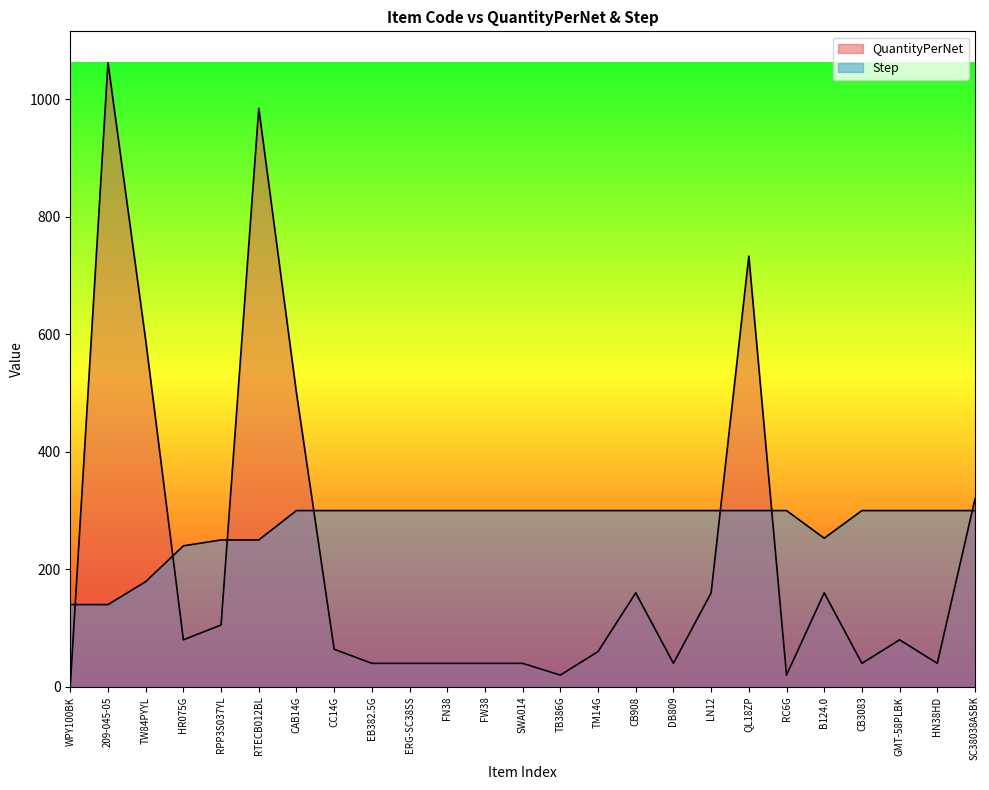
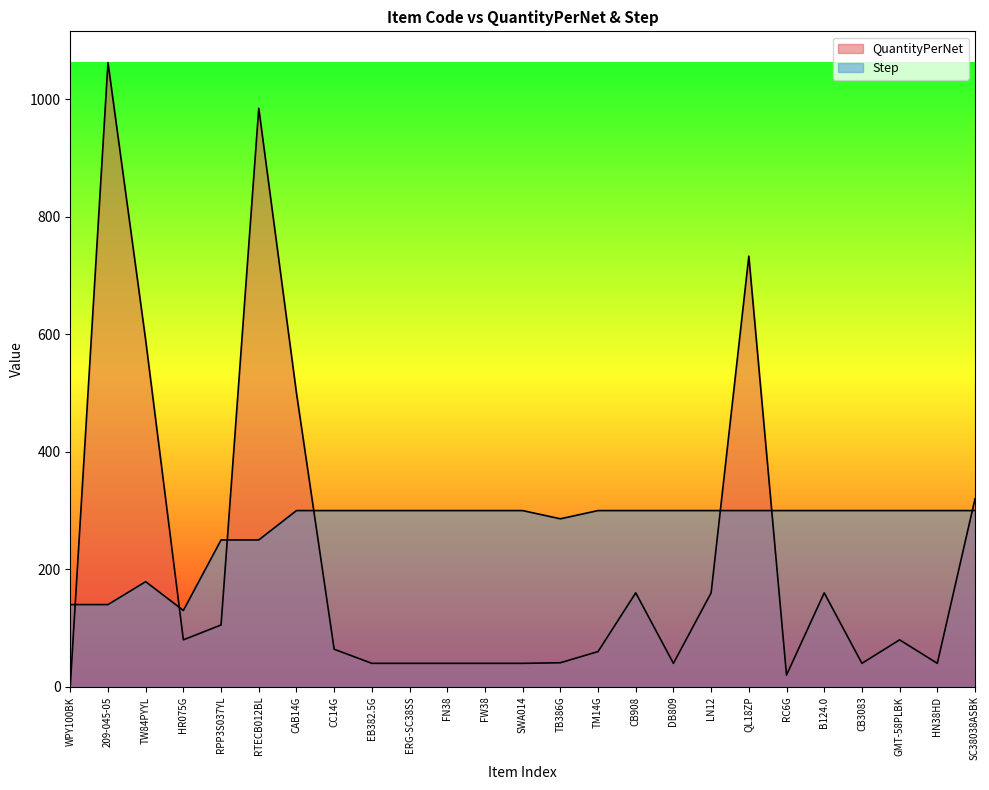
Step, HR075G: 240 -> 130
QuantityPerNet, TB386G: 20 -> 40
Step, TB386G: 300 -> 290
Step, B124.0: 250 -> 300
